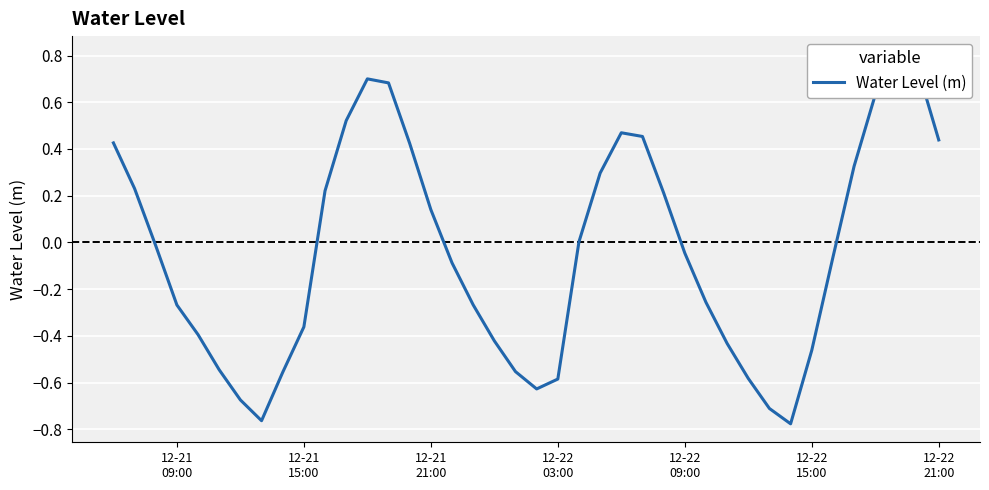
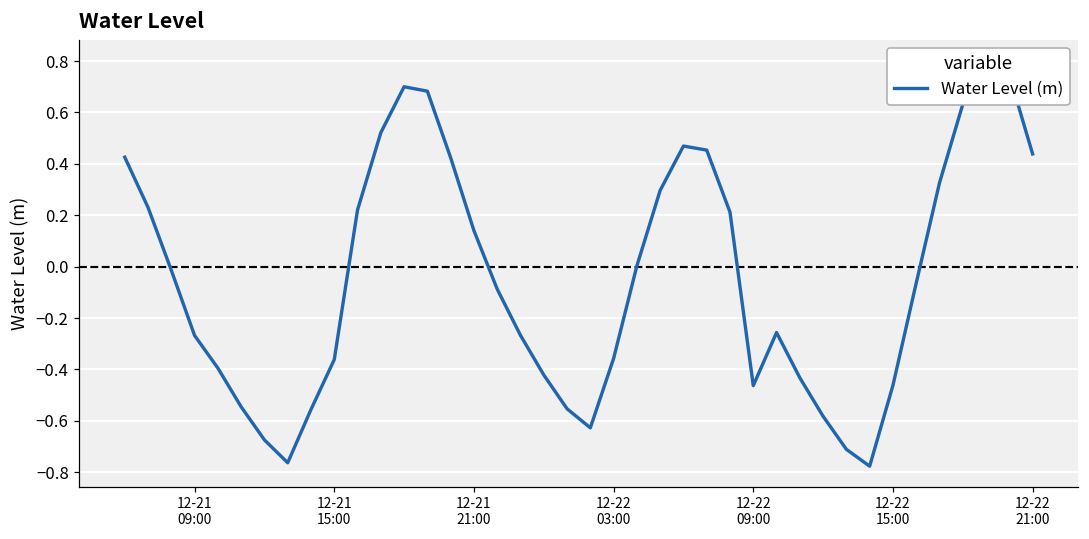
12-22 03:00: -0.58 -> -0.36
12-22 09:00: -0.05 -> -0.46
